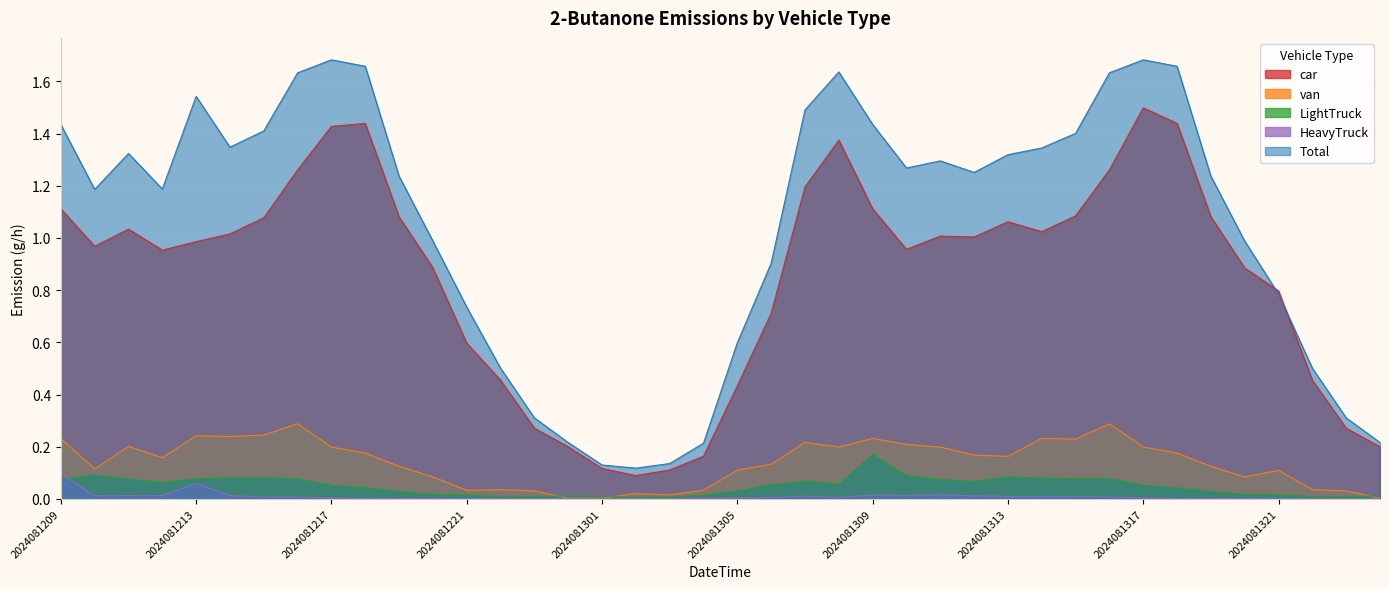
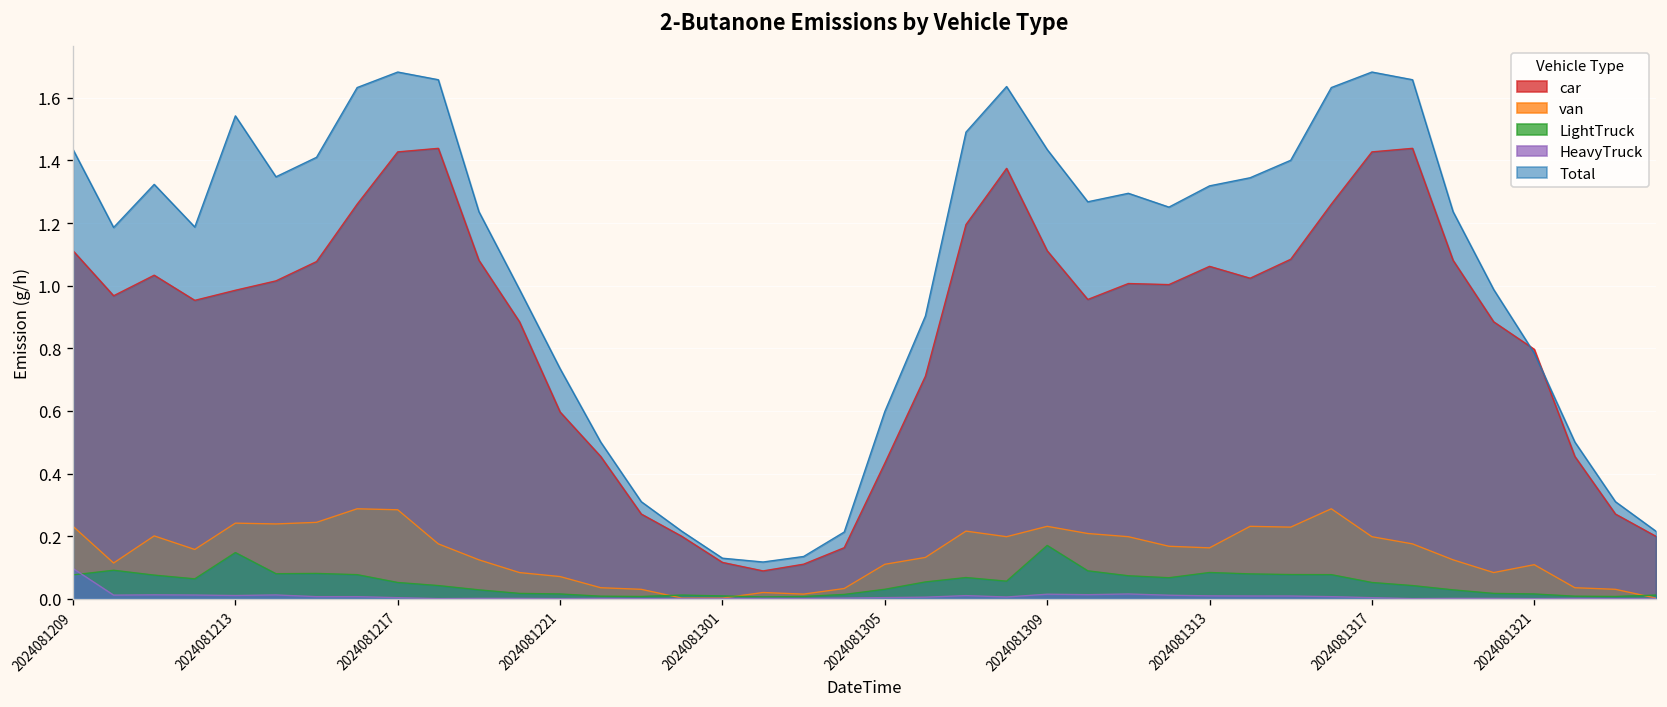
LightTruck, 2024081213: 0.08 -> 0.15
HeavyTruck, 2024081213: 0.06 -> 0.01
van, 2024081217: 0.20 -> 0.28
van, 2024081221: 0.03 -> 0.07
car, 2024081317: 1.50 -> 1.43
